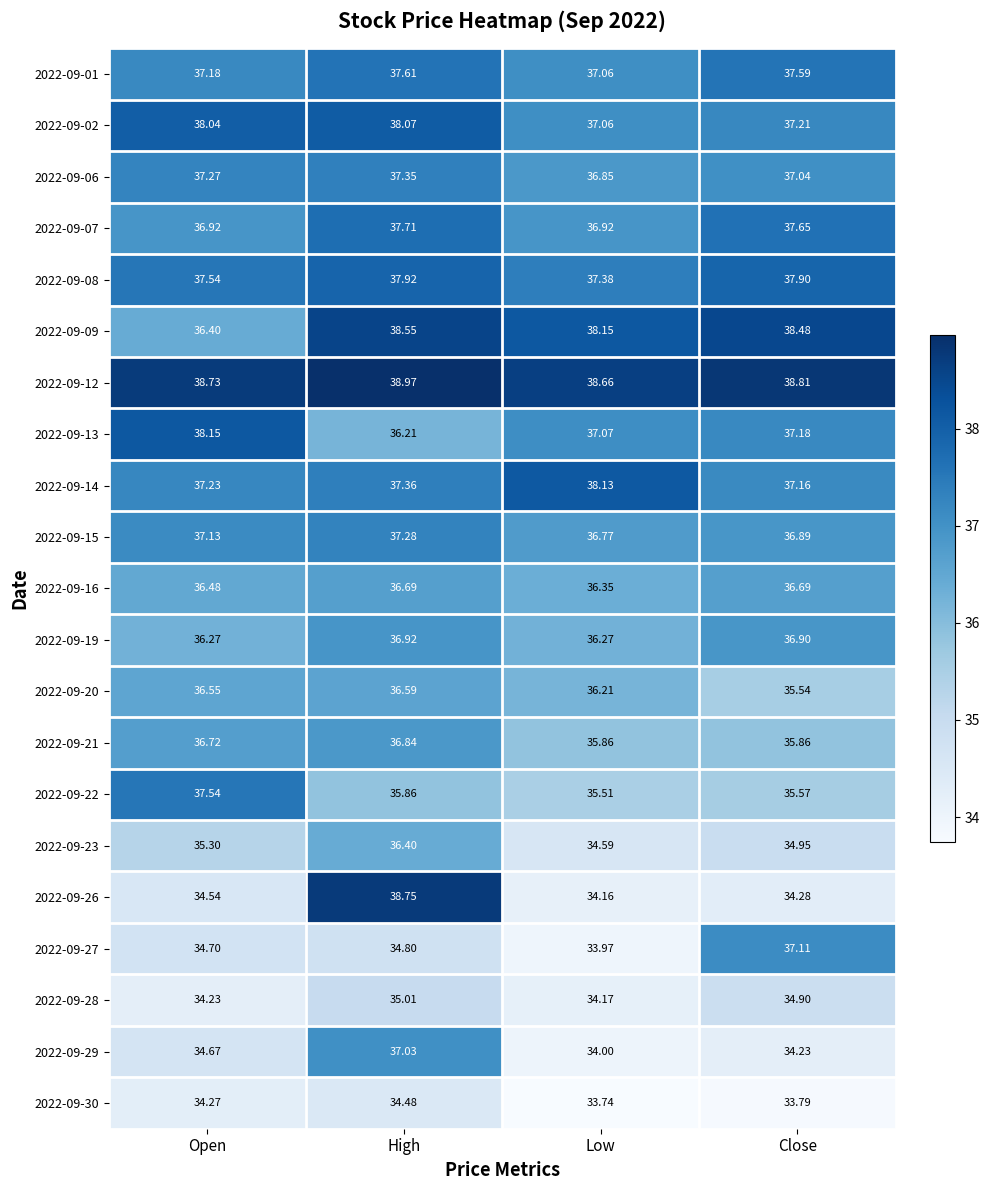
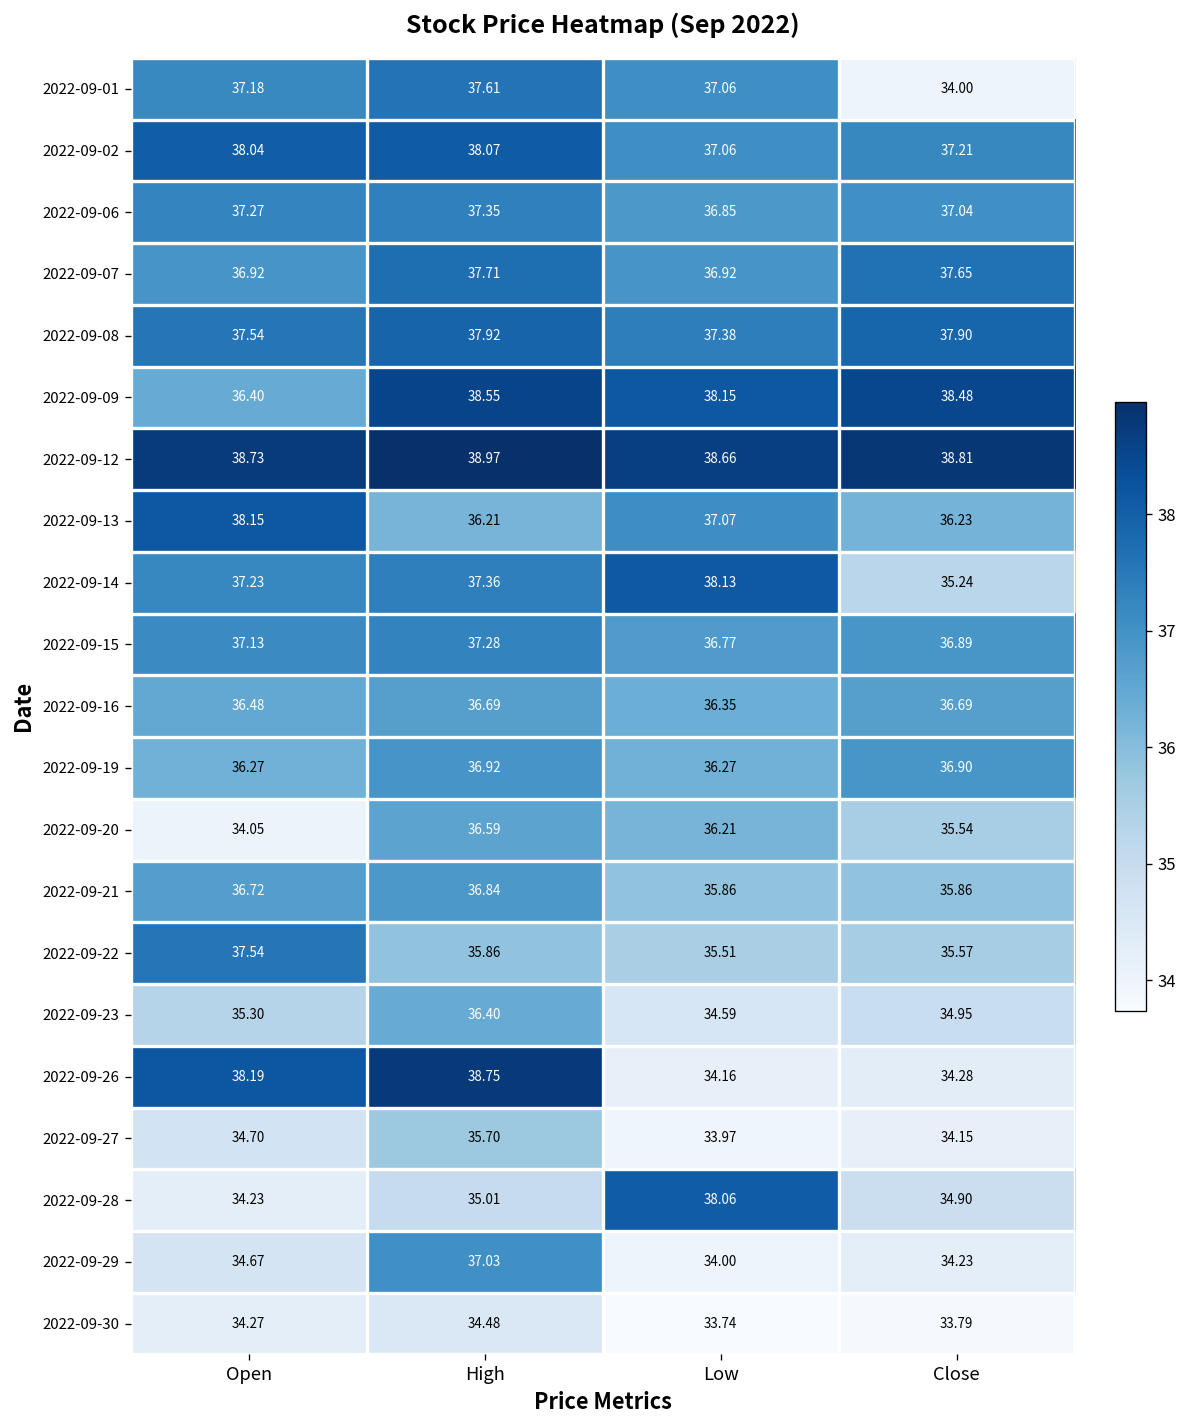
2022-09-01, Close: 37.59 -> 34.00
2022-09-13, Close: 37.18 -> 36.23
2022-09-14, Close: 37.16 -> 35.24
2022-09-20, Open: 36.55 -> 34.05
2022-09-26, Open: 34.54 -> 38.19
2022-09-27, High: 34.80 -> 35.70
2022-09-27, Close: 37.11 -> 34.15
2022-09-28, Low: 34.17 -> 38.06
